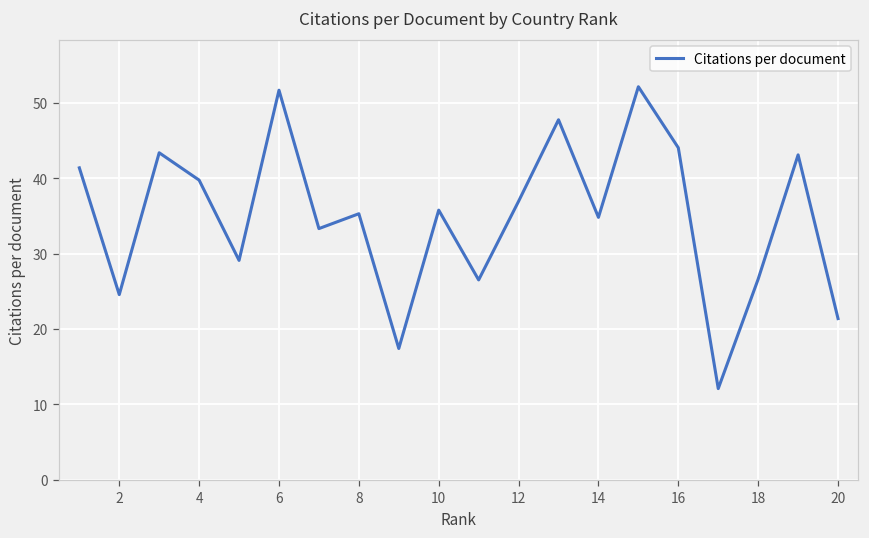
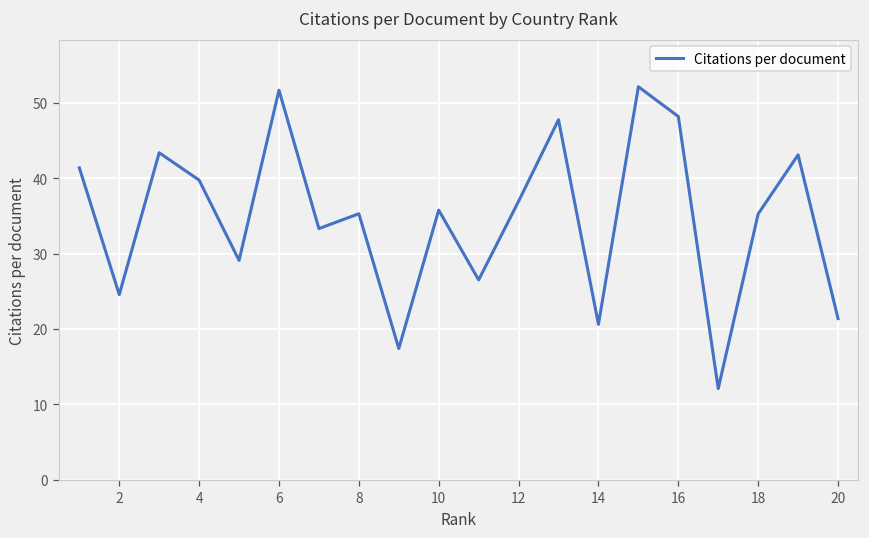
14: 35 -> 21
16: 44 -> 48
18: 27 -> 35
